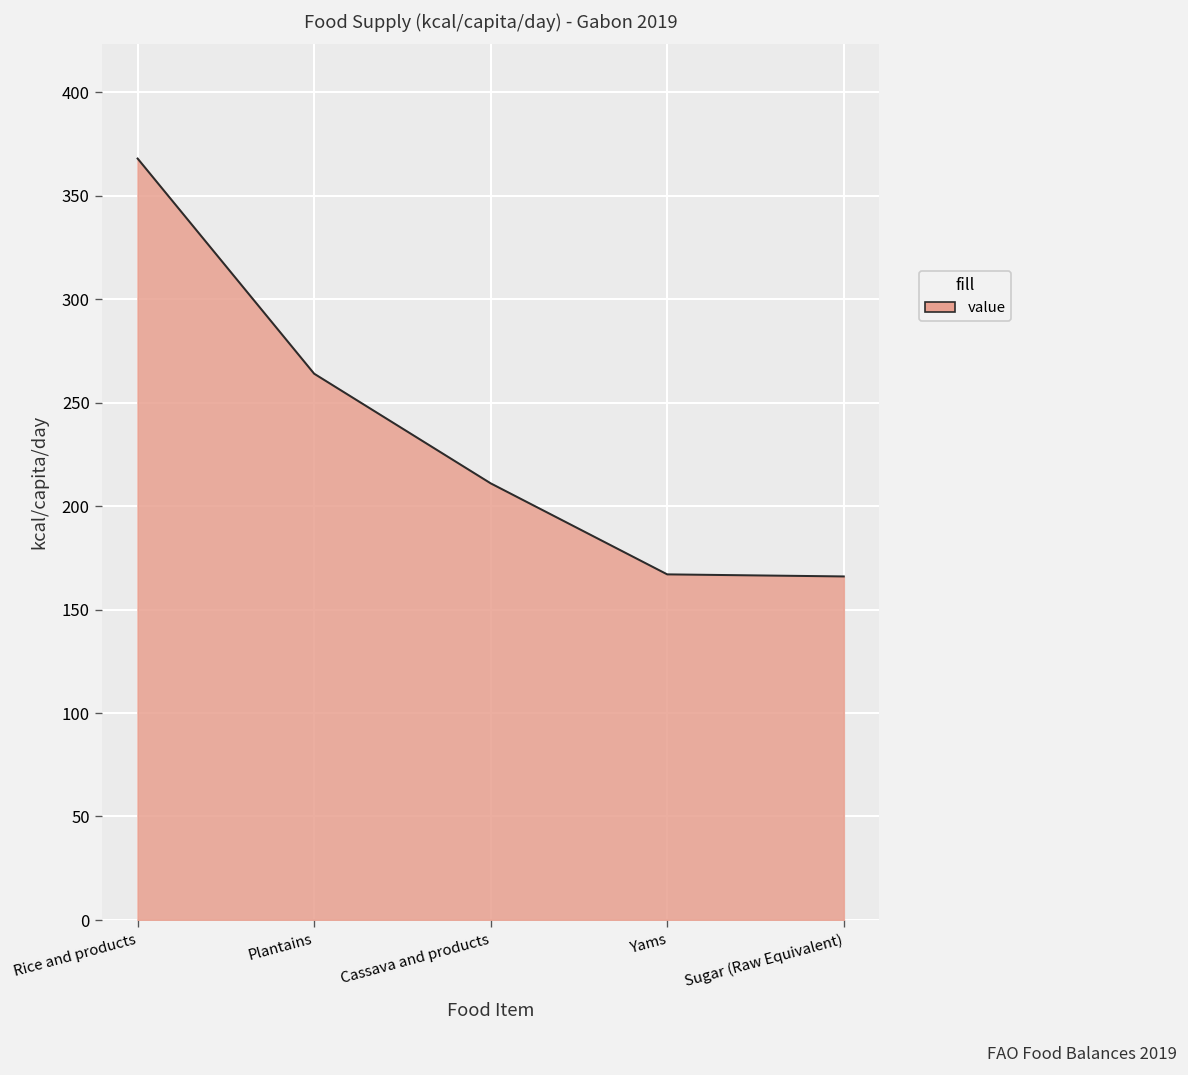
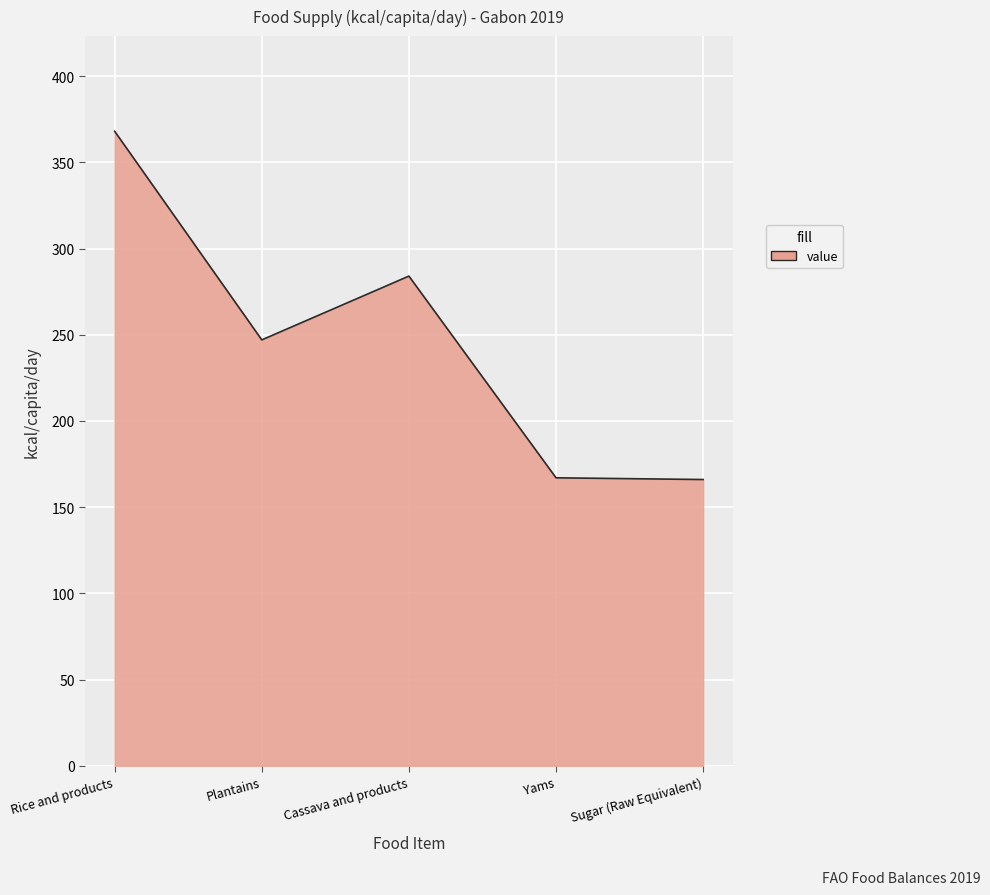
Plantains: 264 -> 247
Cassava and products: 211 -> 284
